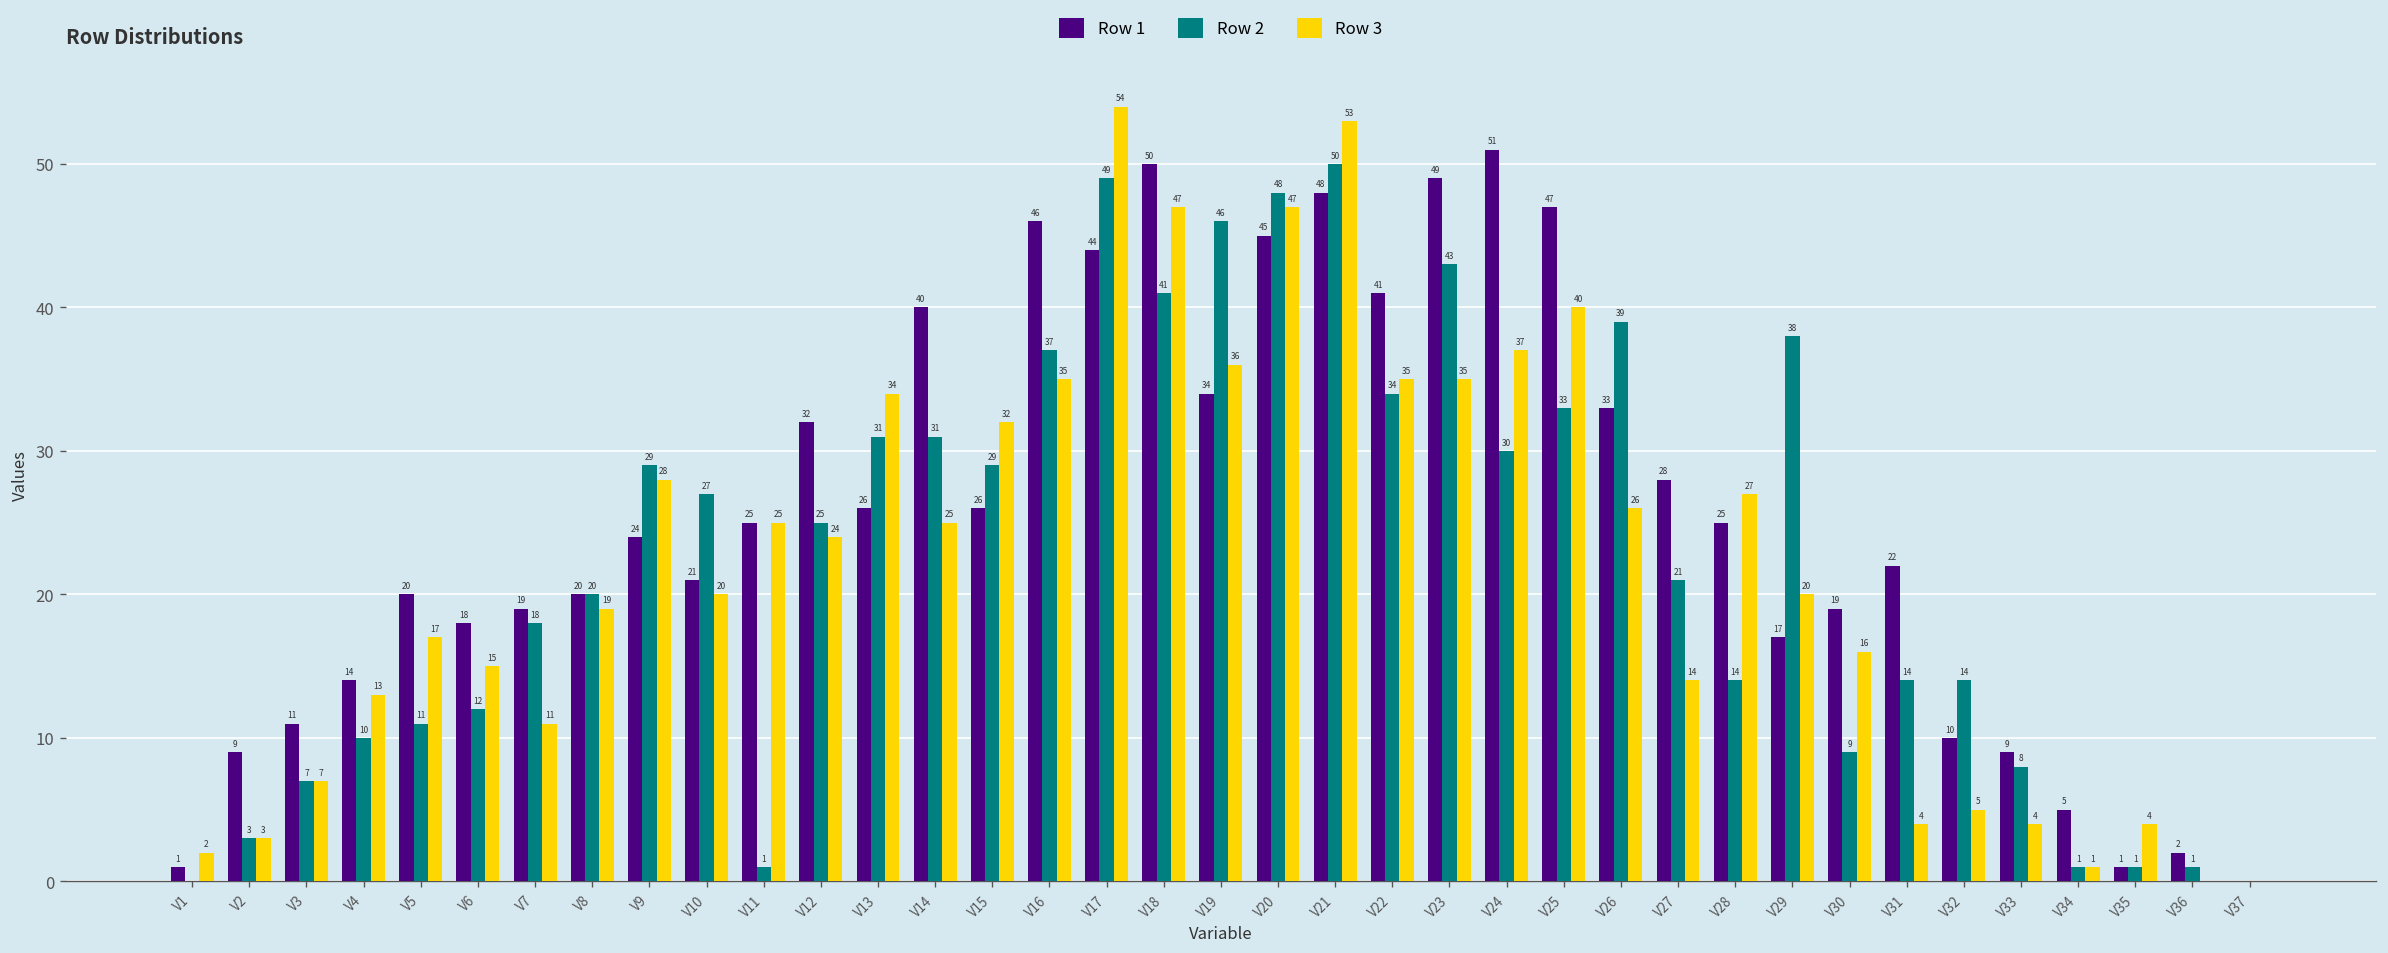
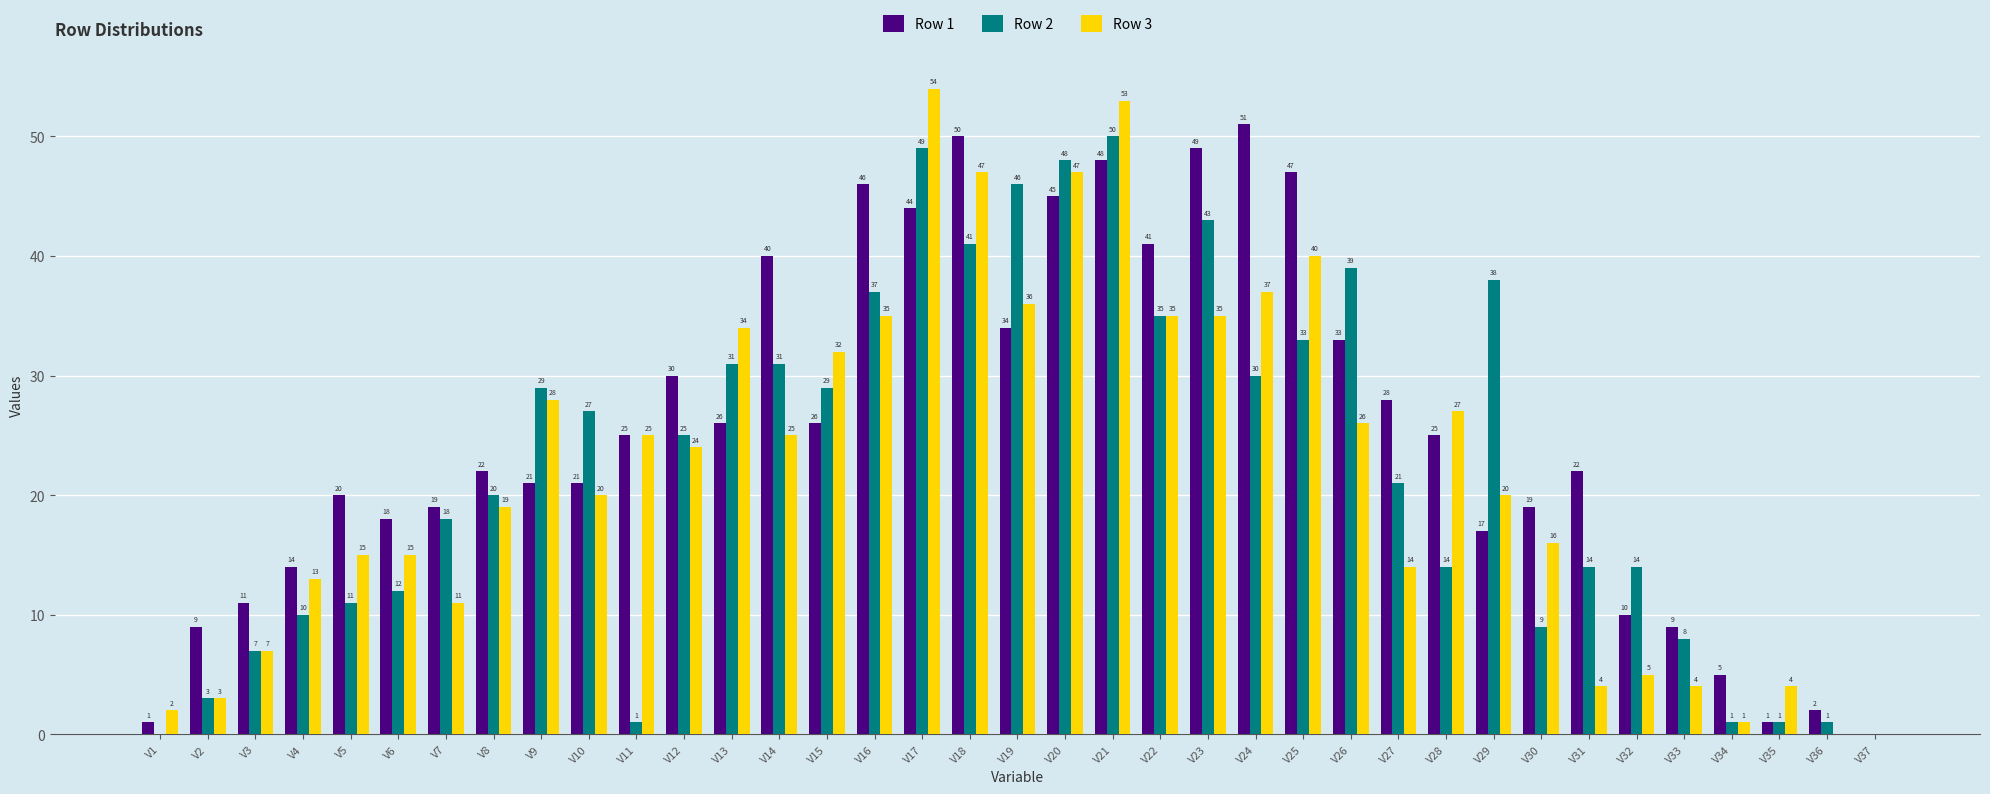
Row 3, V5: 17 -> 15
Row 1, V8: 20 -> 22
Row 1, V9: 24 -> 21
Row 1, V12: 32 -> 30
Row 2, V22: 34 -> 35
